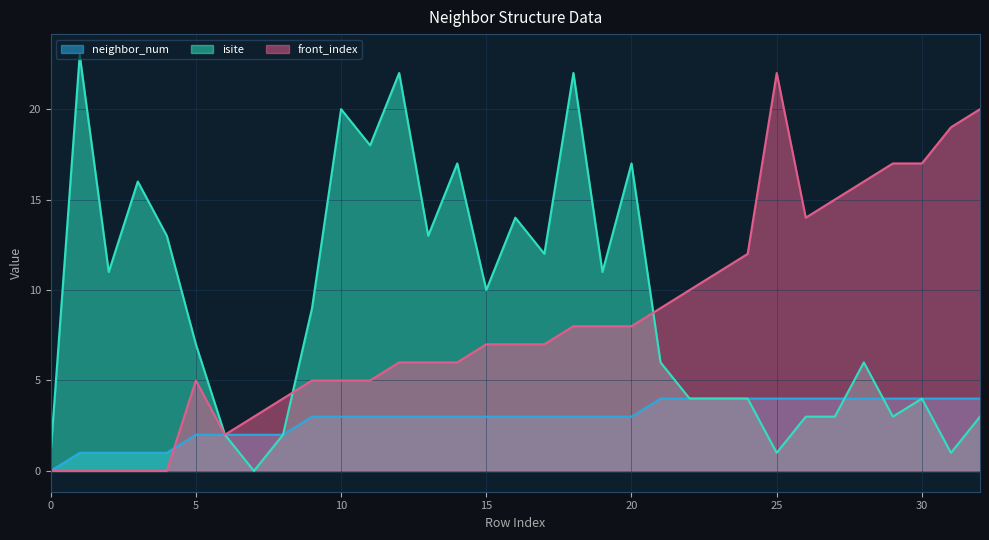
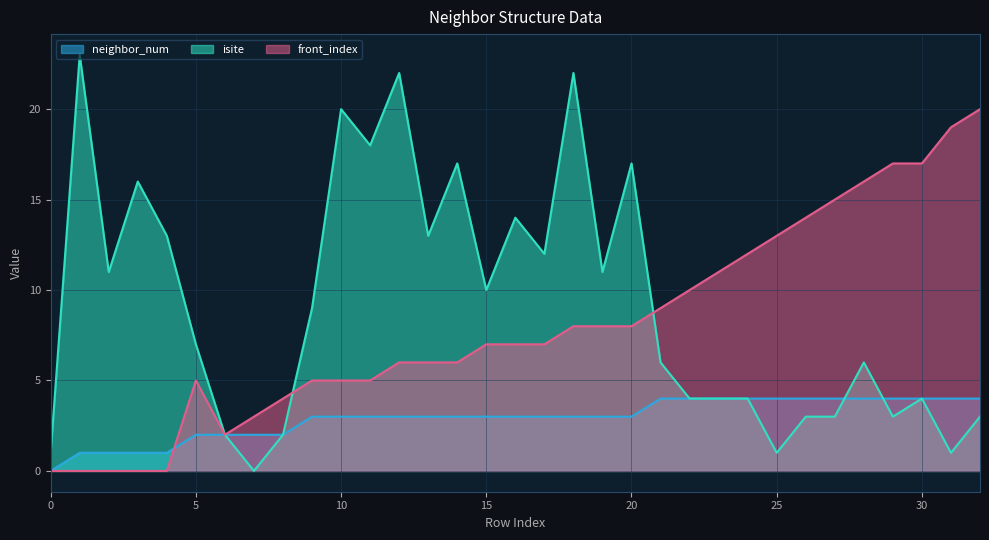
front_index, 25: 22 -> 13
